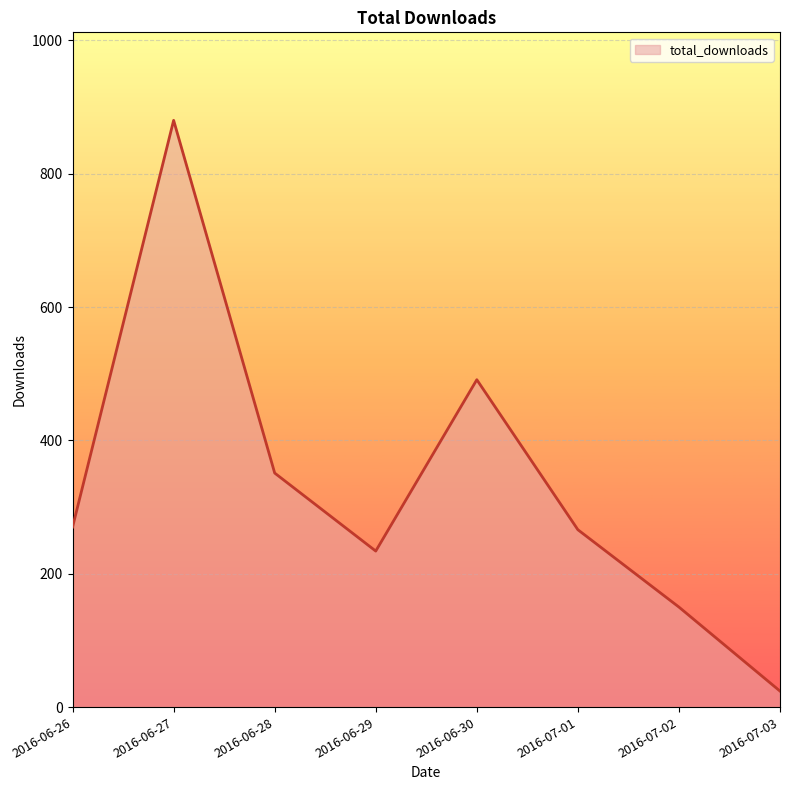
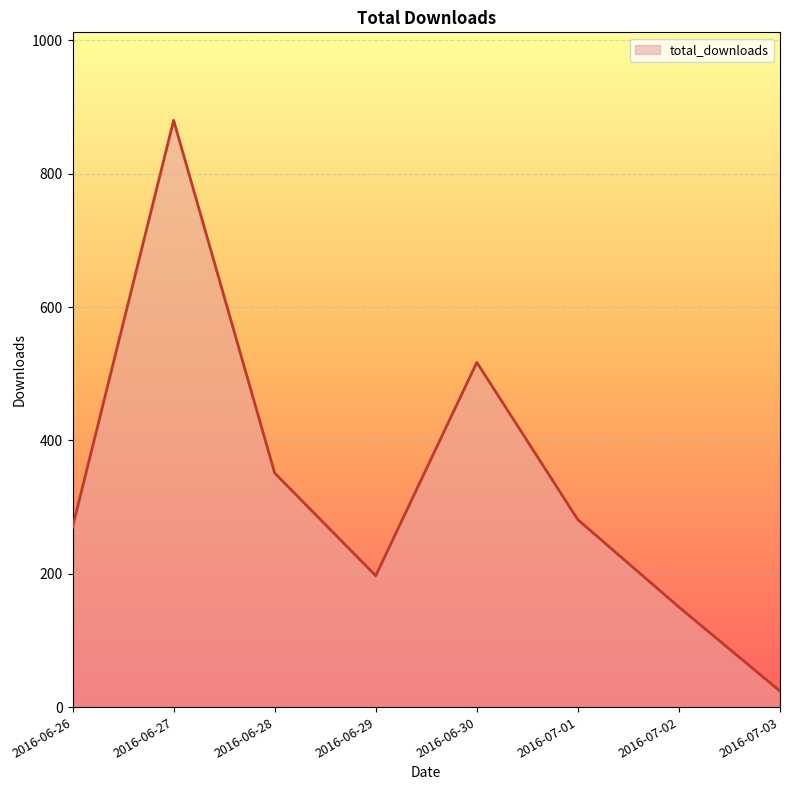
2016-06-29: 230 -> 200
2016-06-30: 490 -> 520
2016-07-01: 270 -> 280
